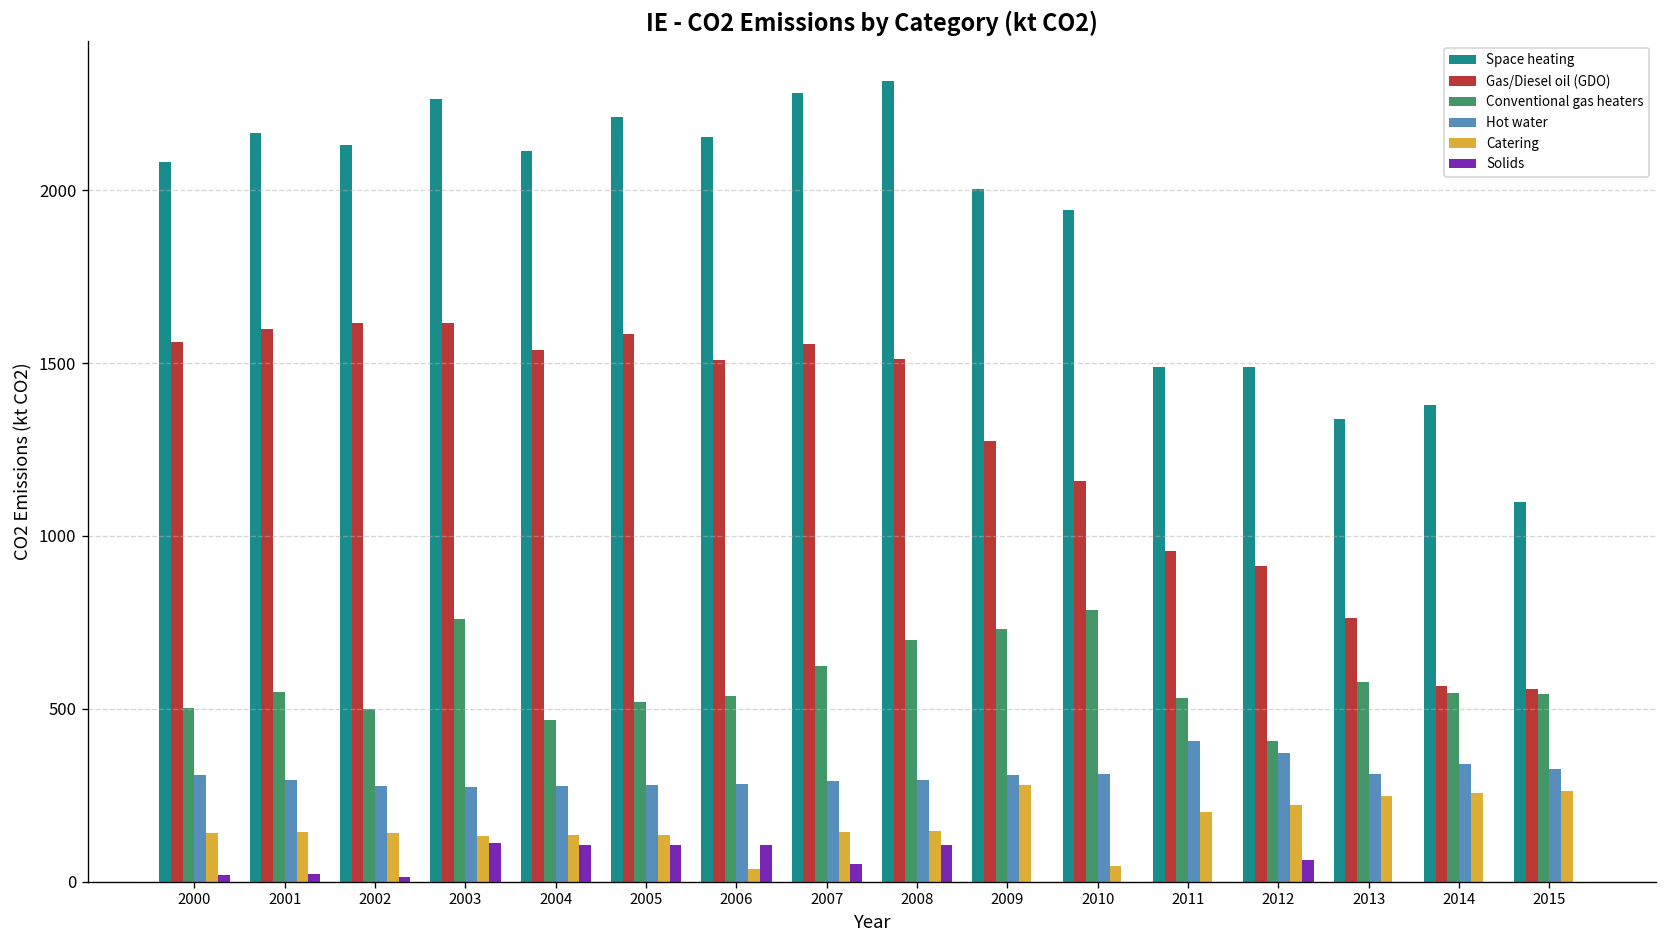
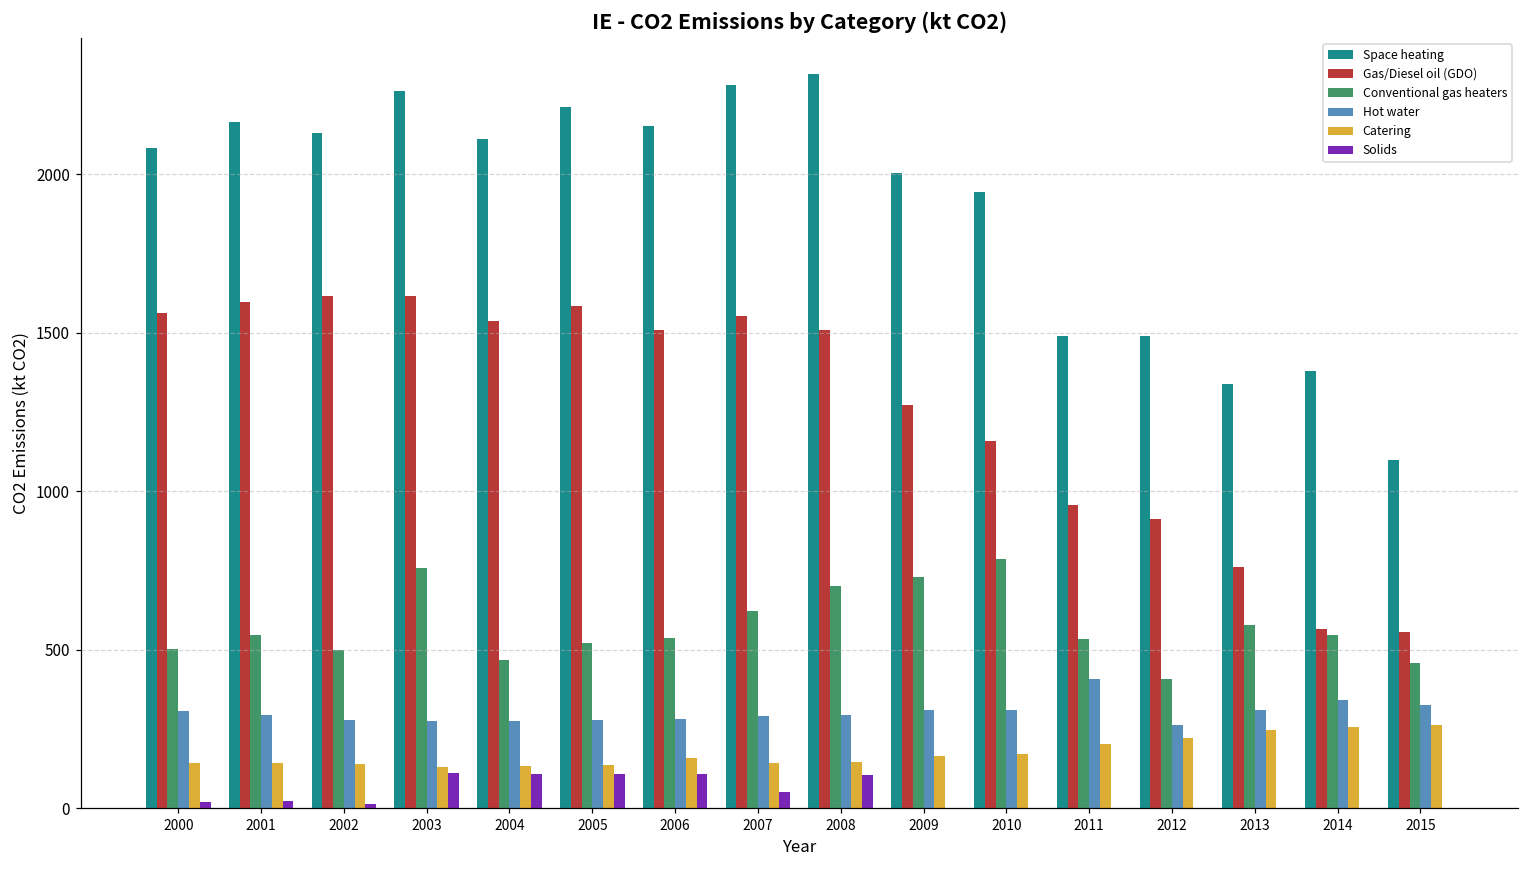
Catering, 2006: 40 -> 160
Catering, 2009: 280 -> 160
Catering, 2010: 50 -> 170
Hot water, 2012: 370 -> 260
Solids, 2012: 60 -> 0
Conventional gas heaters, 2015: 540 -> 460
